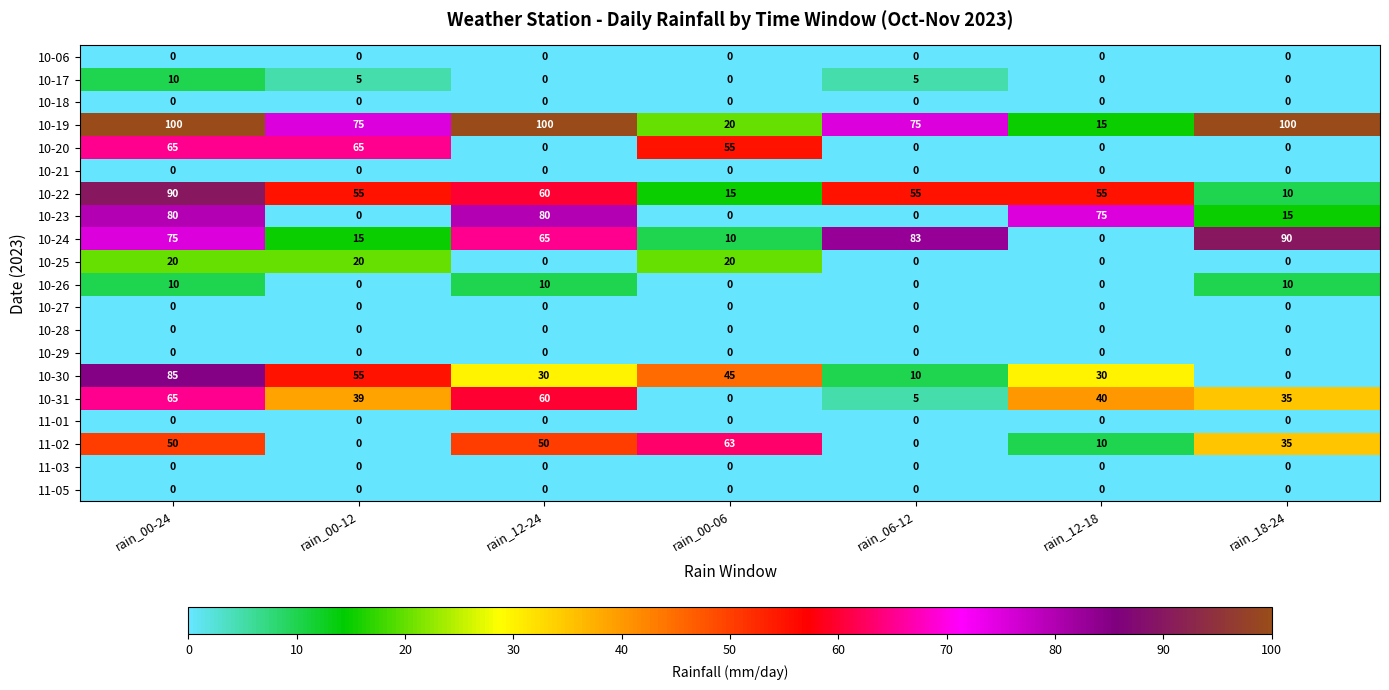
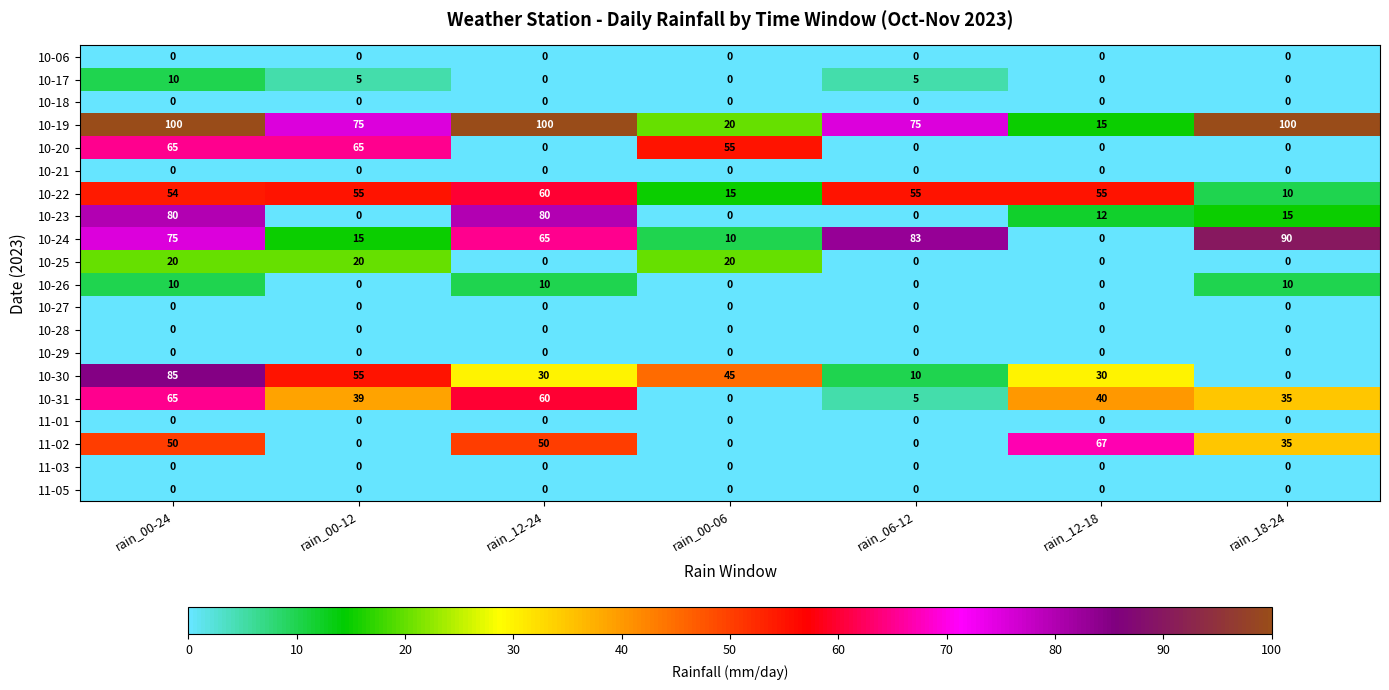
10-22, rain_00-24: 90 -> 54
10-23, rain_12-18: 75 -> 12
11-02, rain_00-06: 63 -> 0
11-02, rain_12-18: 10 -> 67
